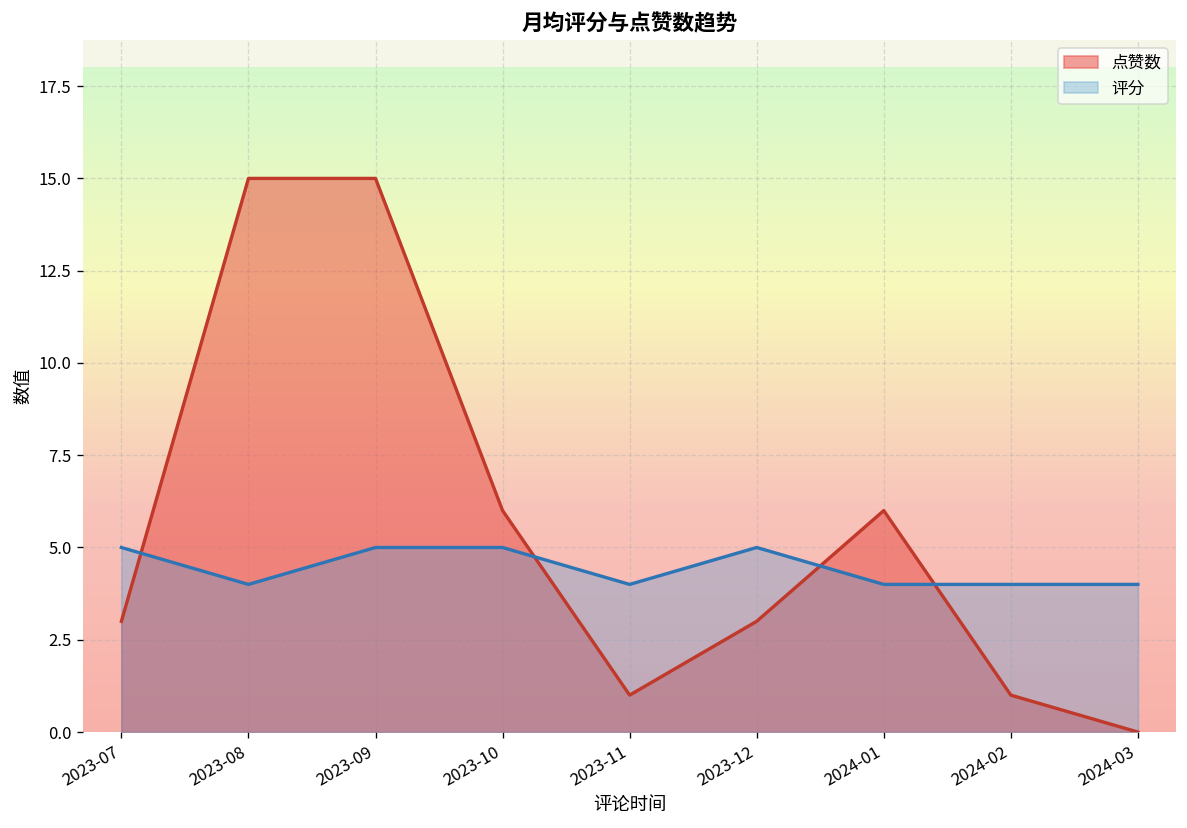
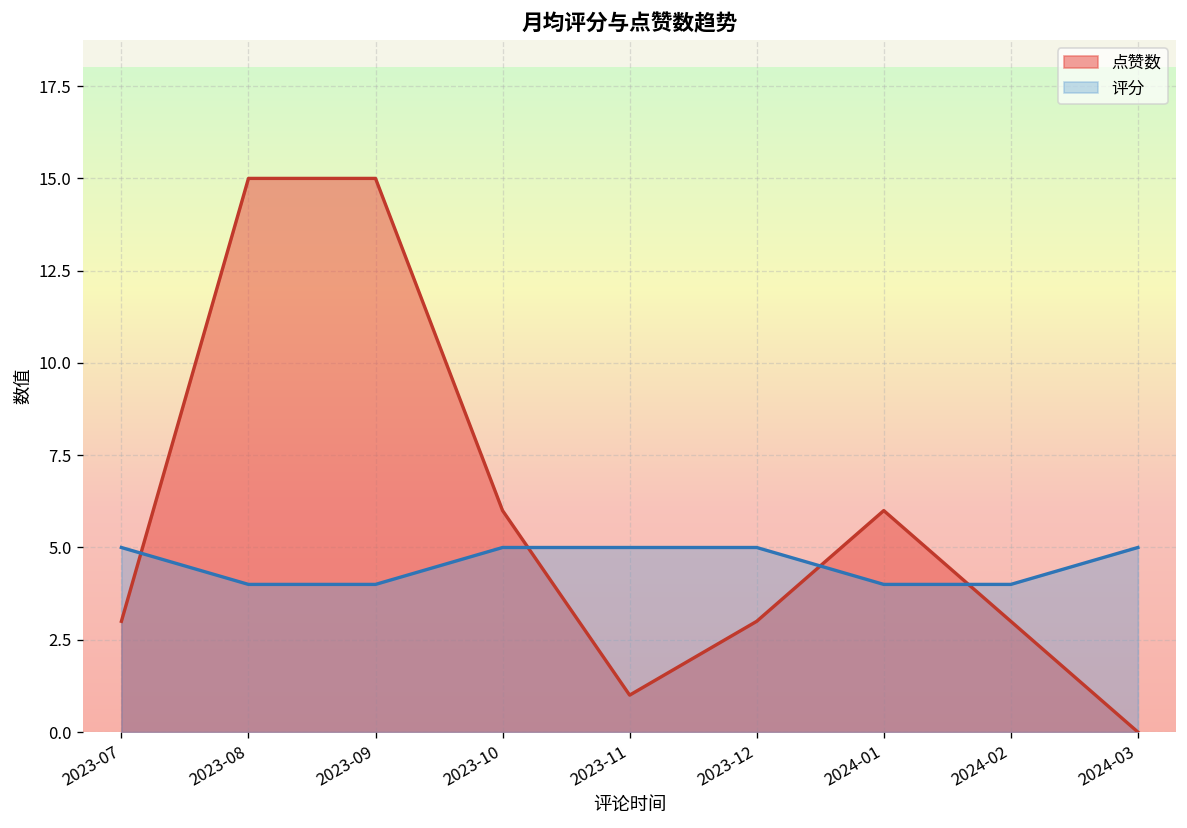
评分, 2023-09: 5 -> 4
评分, 2023-11: 4 -> 5
点赞数, 2024-02: 1 -> 3
评分, 2024-03: 4 -> 5
